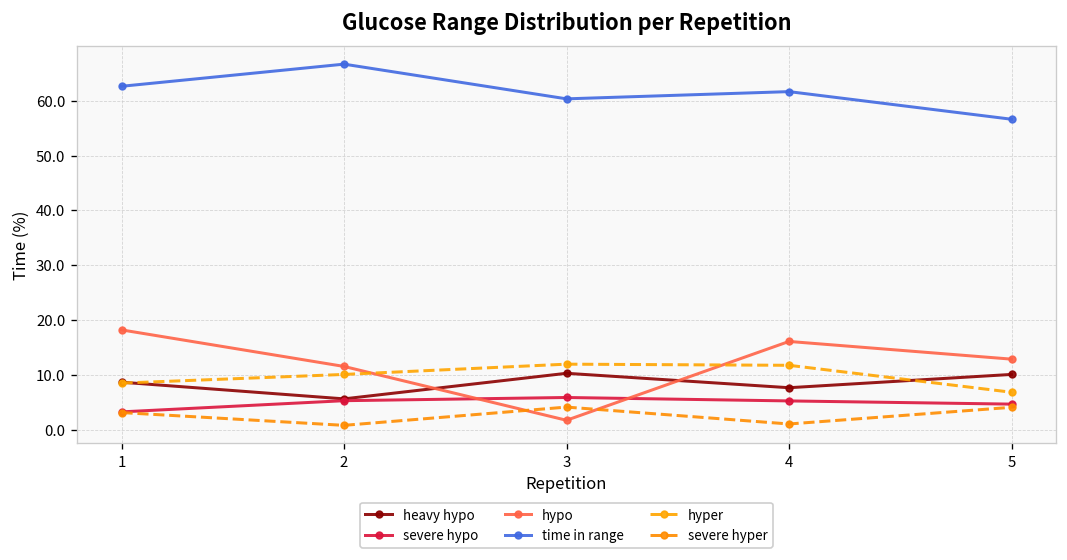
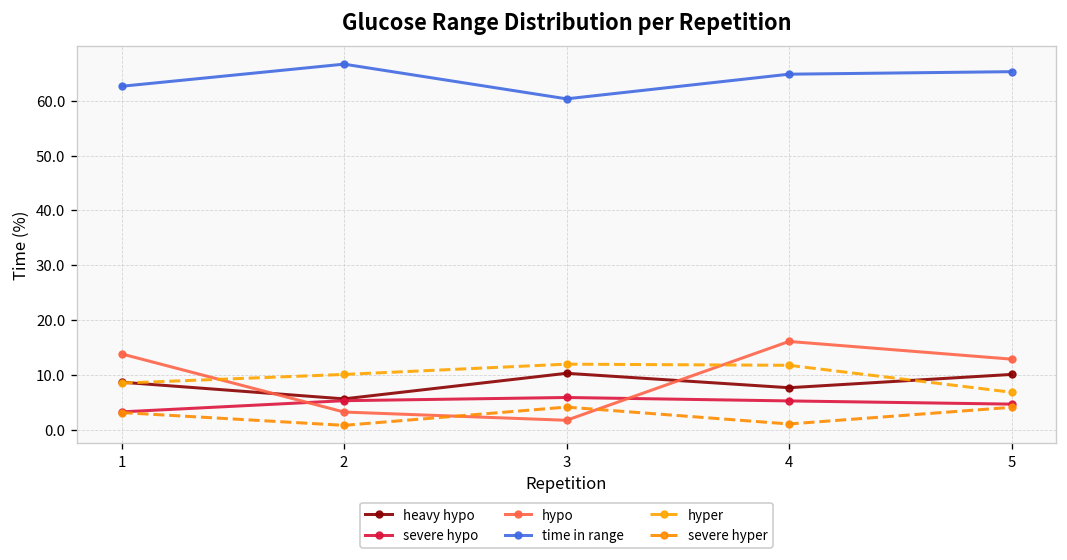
hypo, 1: 18 -> 14
hypo, 2: 12 -> 3
time in range, 4: 62 -> 65
time in range, 5: 57 -> 65
